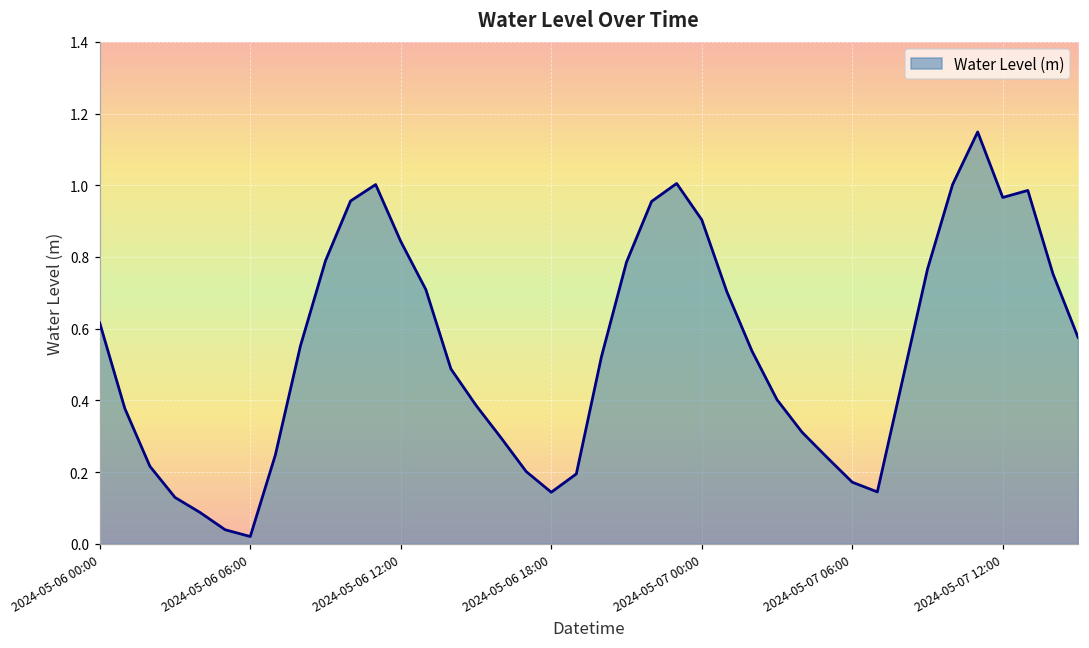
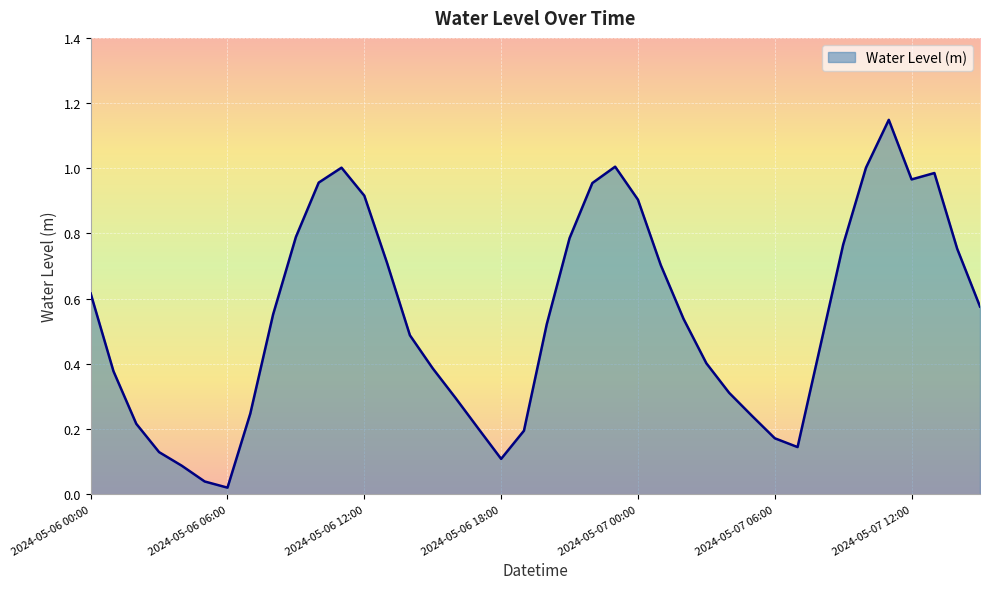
2024-05-06 12:00: 0.84 -> 0.92
2024-05-06 18:00: 0.14 -> 0.11
